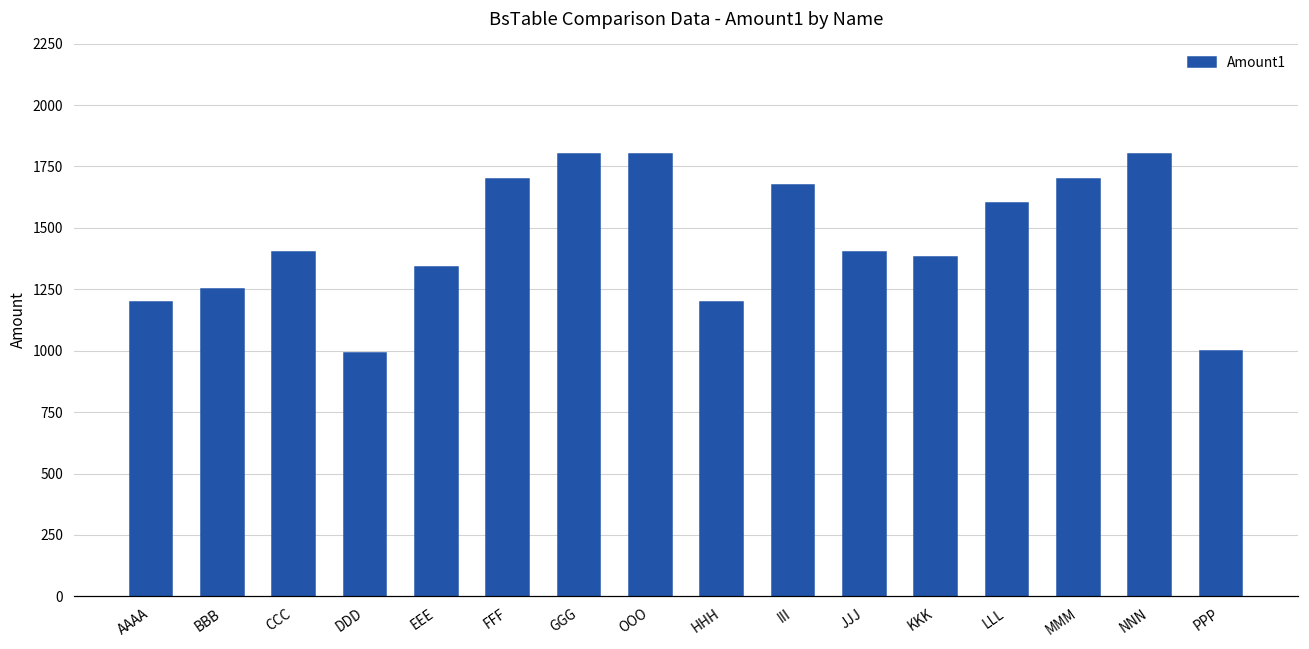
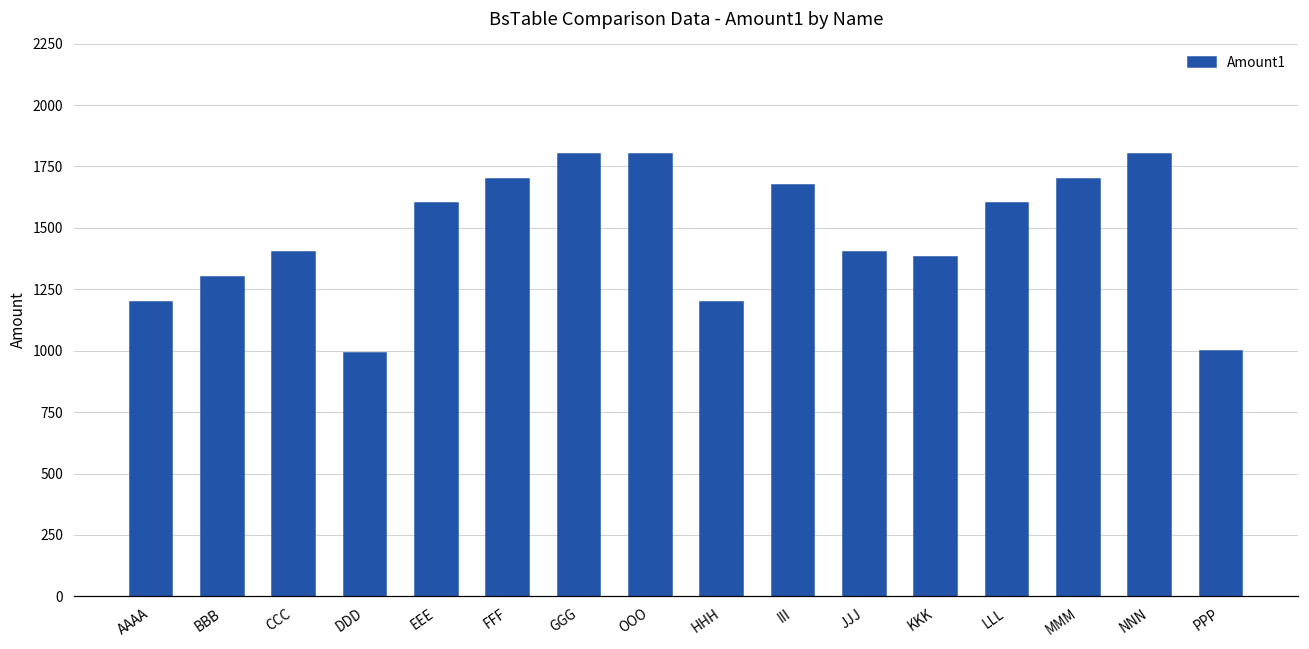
BBB: 1250 -> 1300
EEE: 1340 -> 1600
